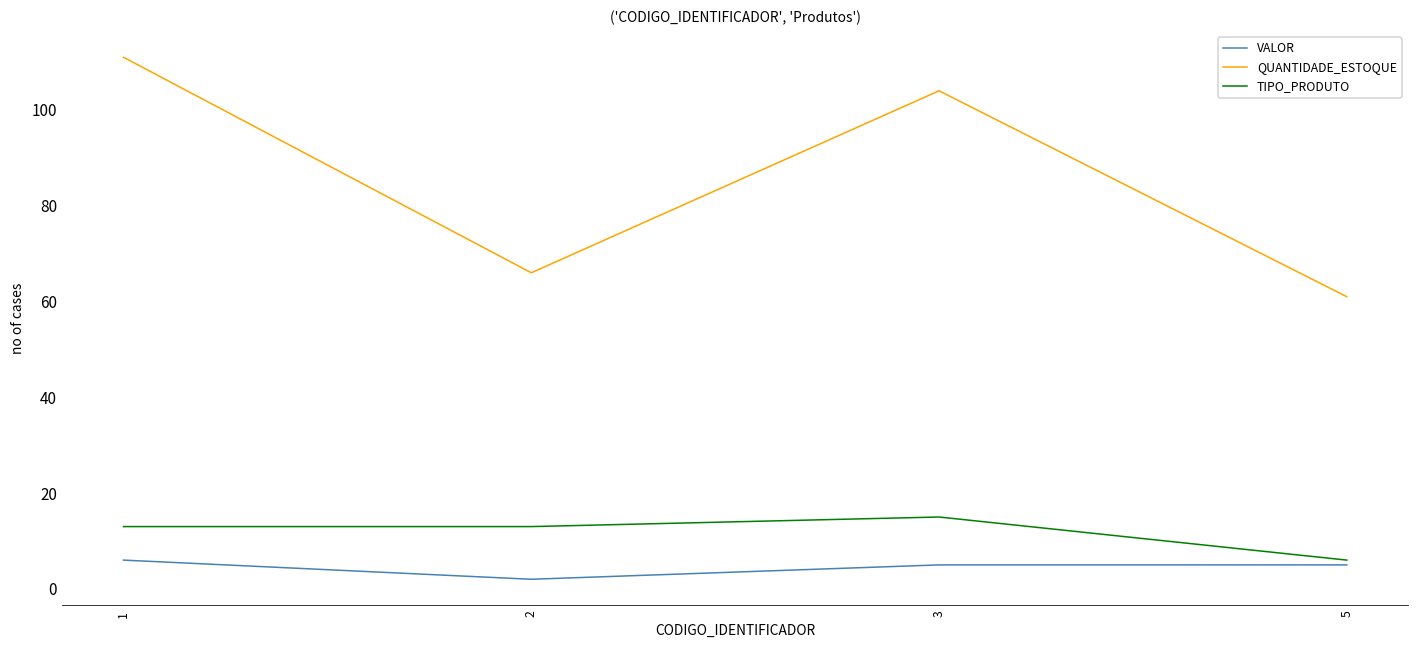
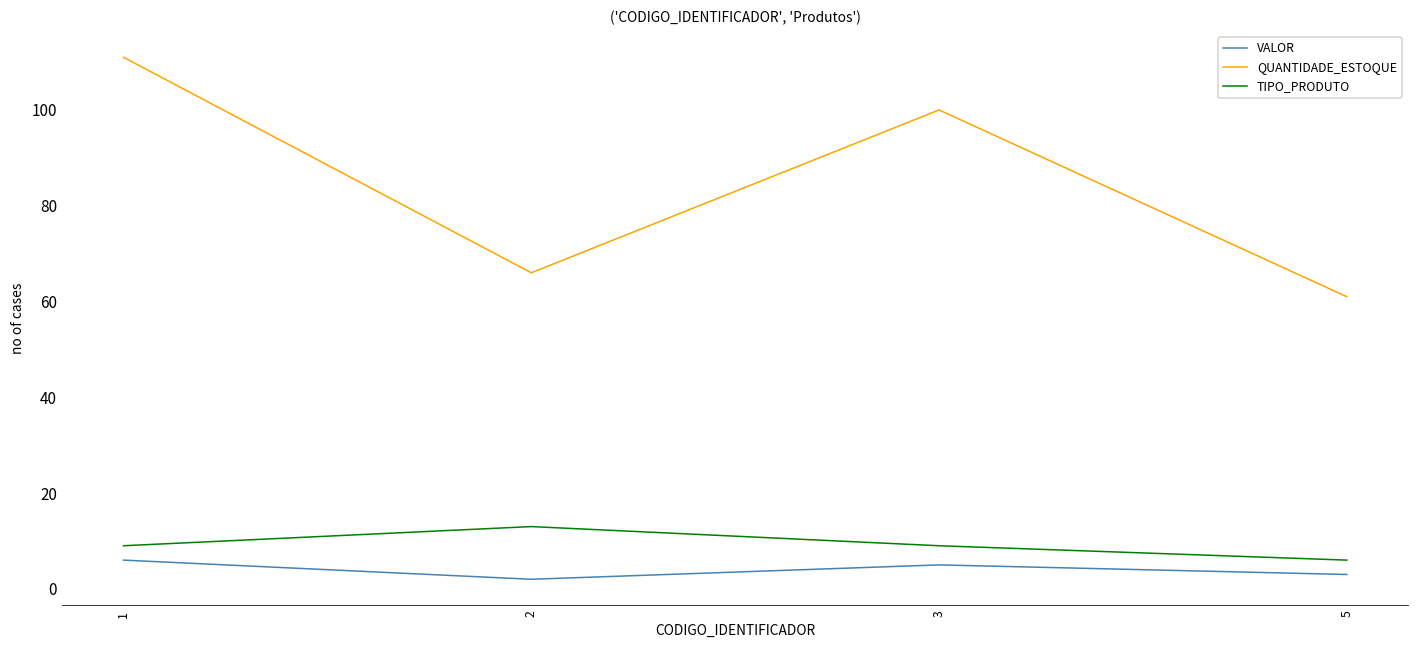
TIPO_PRODUTO, 1: 13 -> 9
QUANTIDADE_ESTOQUE, 3: 104 -> 100
TIPO_PRODUTO, 3: 15 -> 9
VALOR, 5: 5 -> 3
